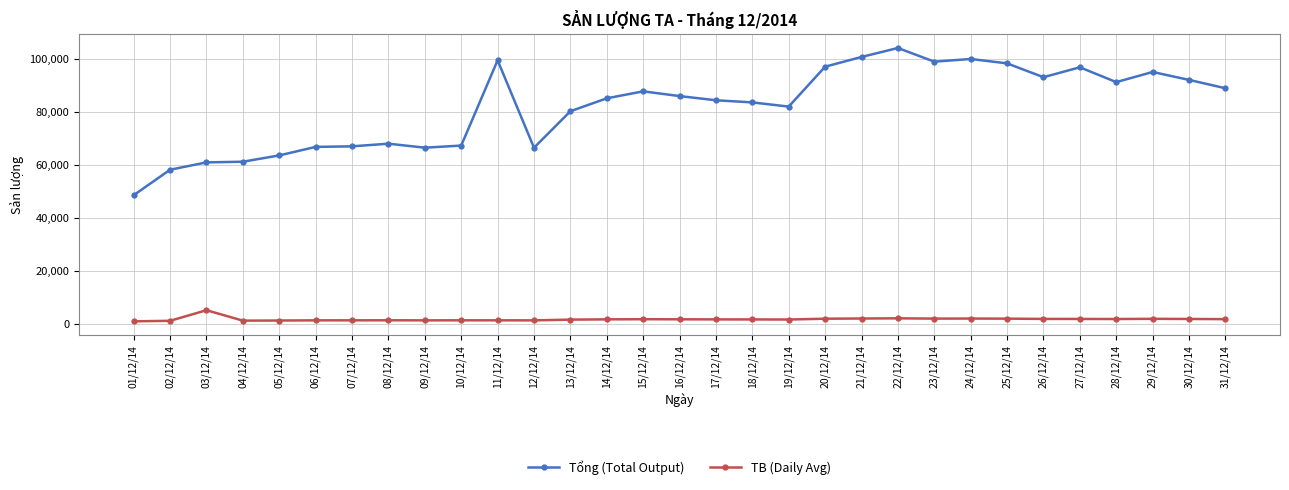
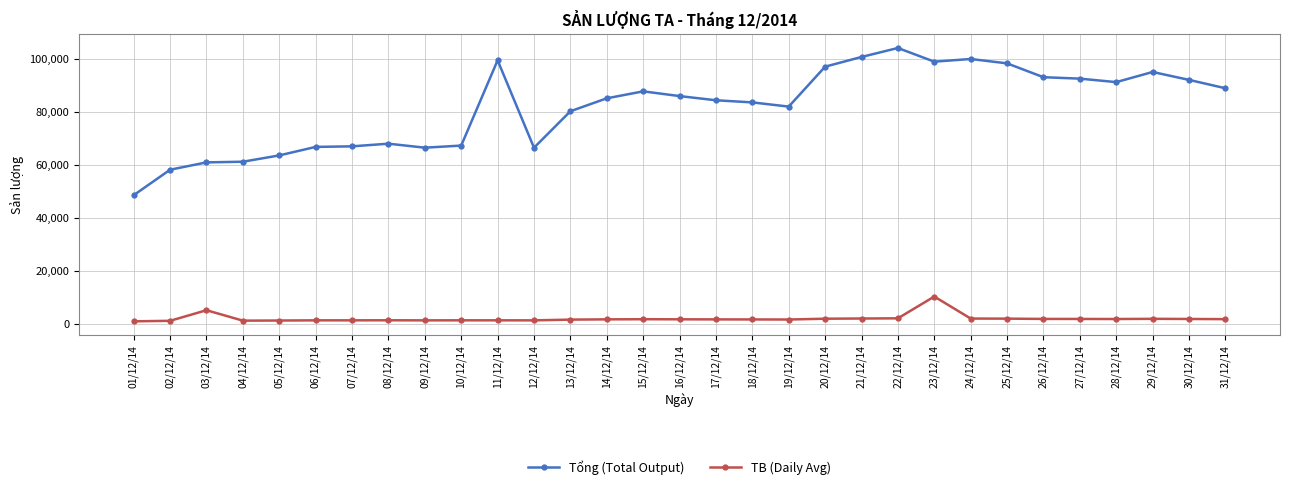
TB (Daily Avg), 23/12/14: 2,000 -> 10,000
Tổng (Total Output), 27/12/14: 97,000 -> 93,000
